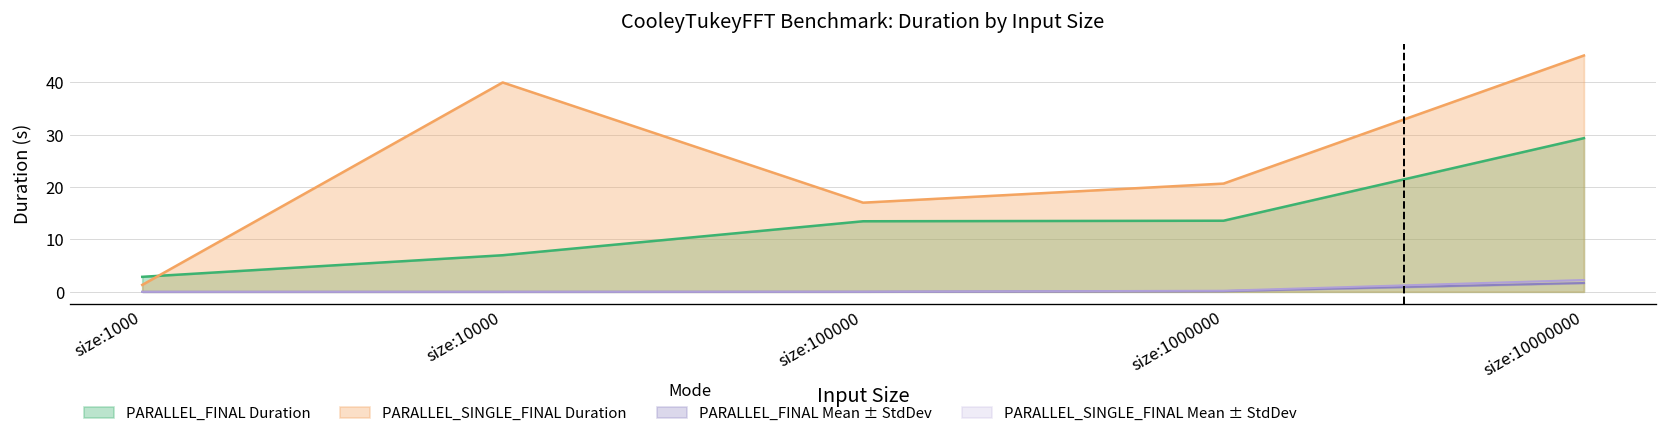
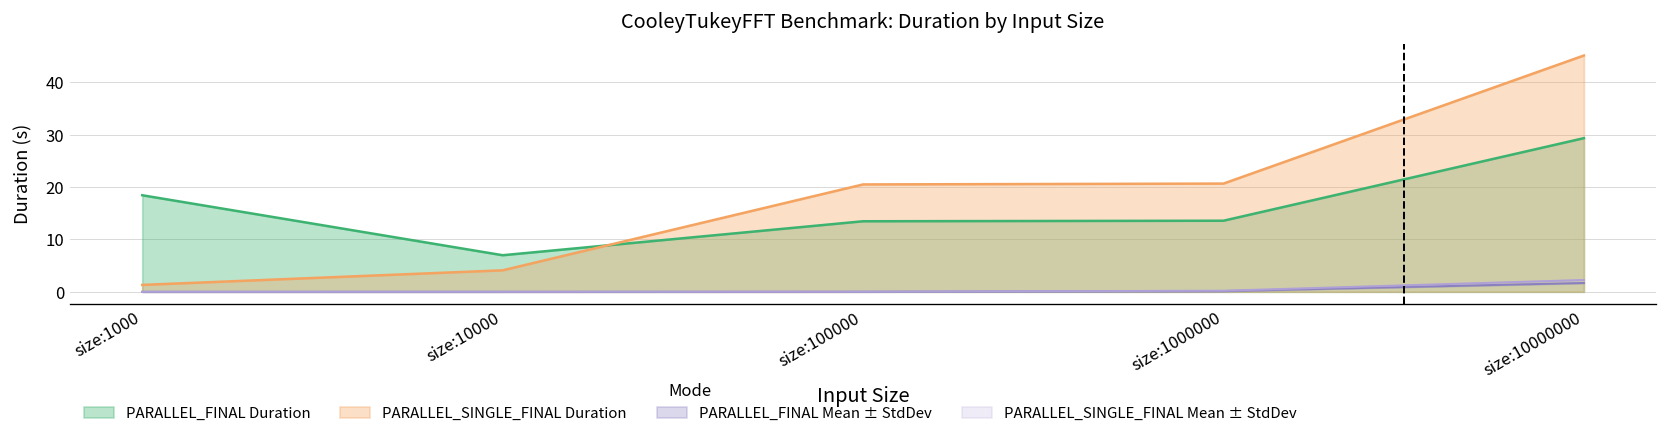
PARALLEL_FINAL Duration, size:1000: 3 -> 18
PARALLEL_SINGLE_FINAL Duration, size:10000: 40 -> 4
PARALLEL_SINGLE_FINAL Duration, size:100000: 17 -> 20
